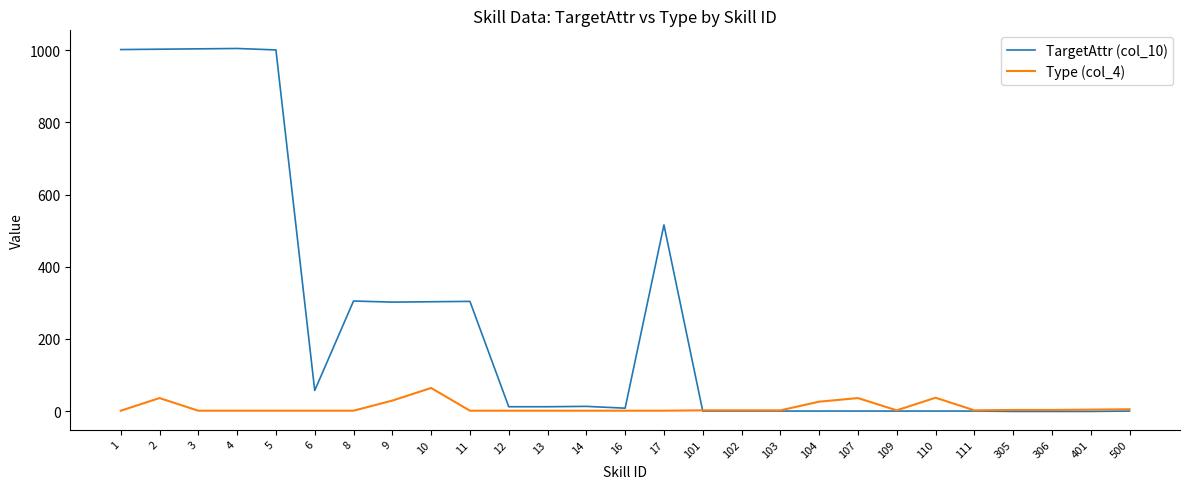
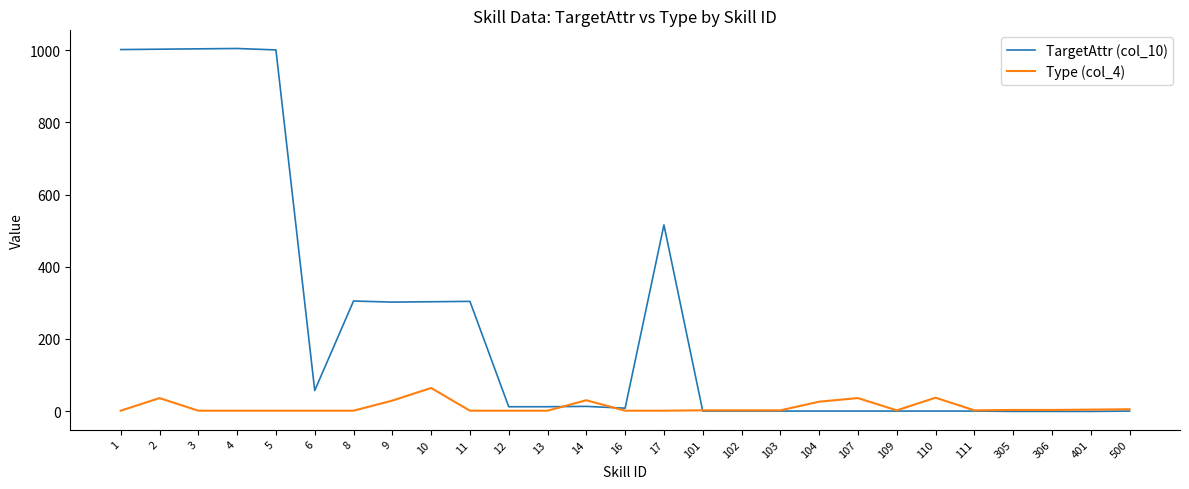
Type (col_4), 14: 0 -> 30
